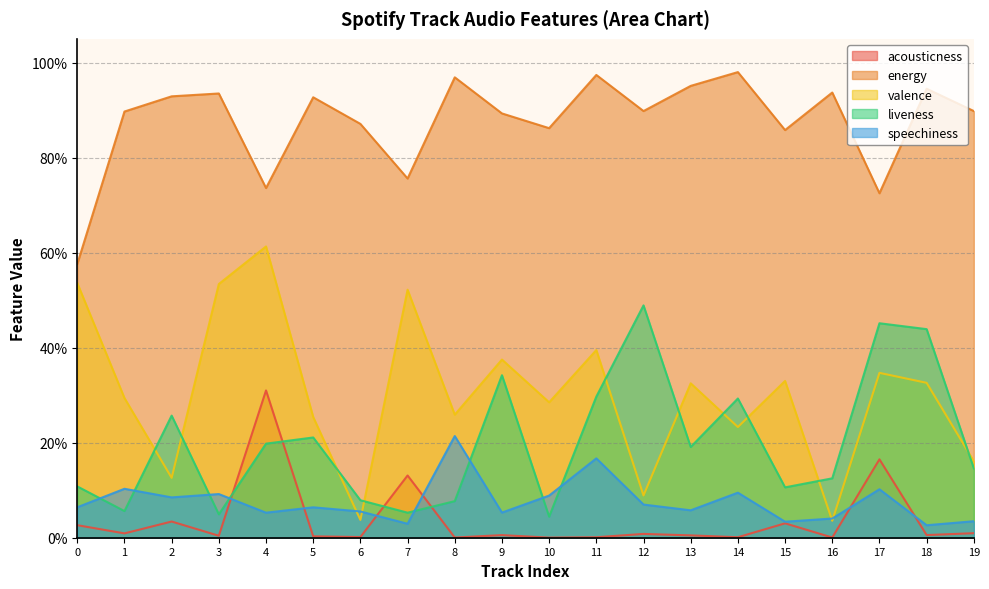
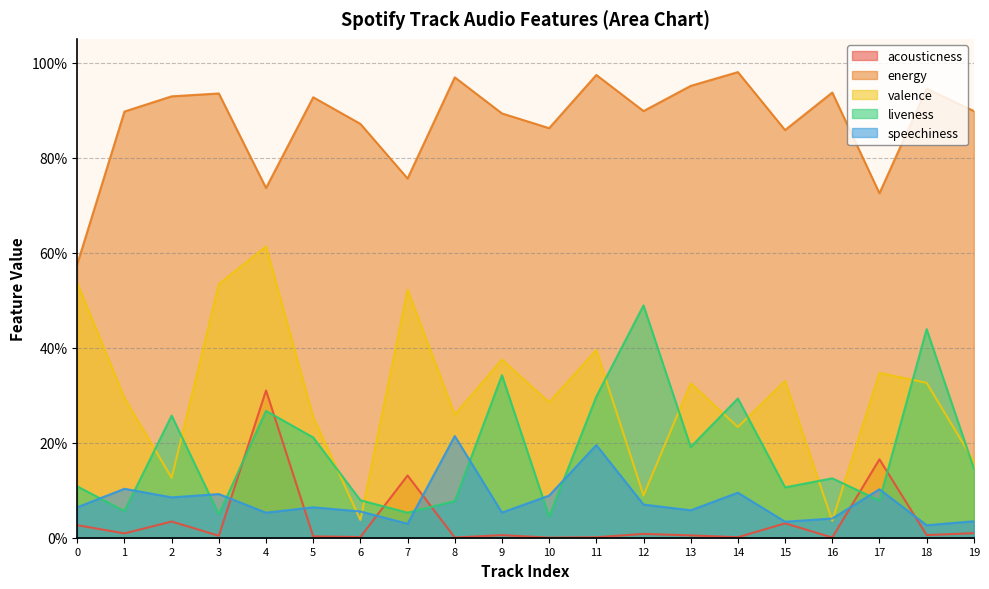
liveness, 4: 20% -> 27%
speechiness, 11: 17% -> 20%
liveness, 17: 45% -> 8%
